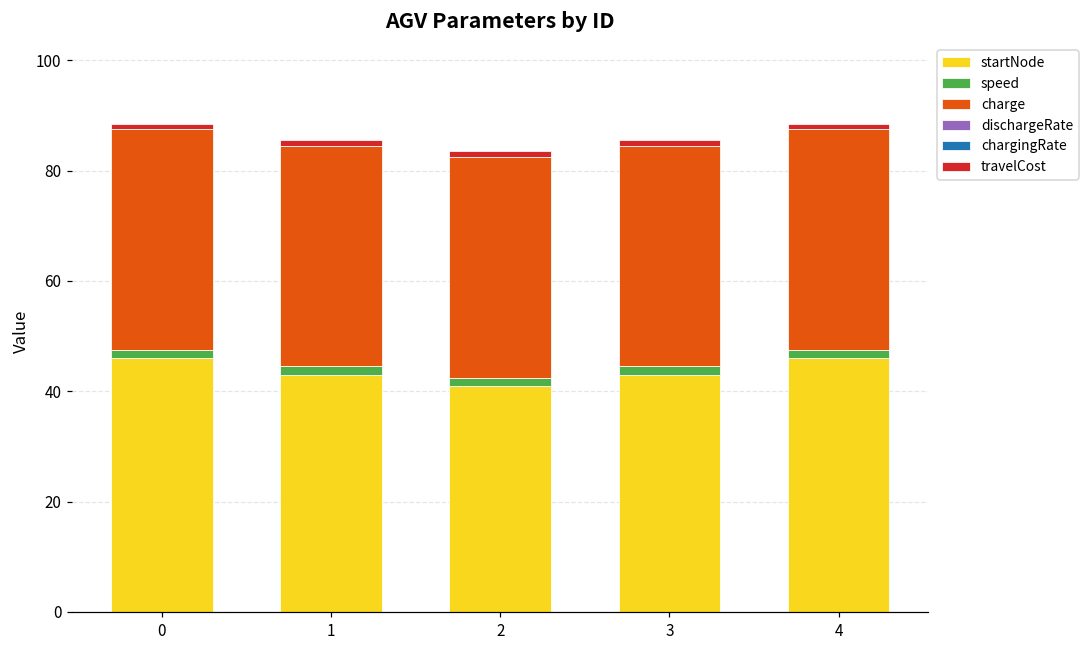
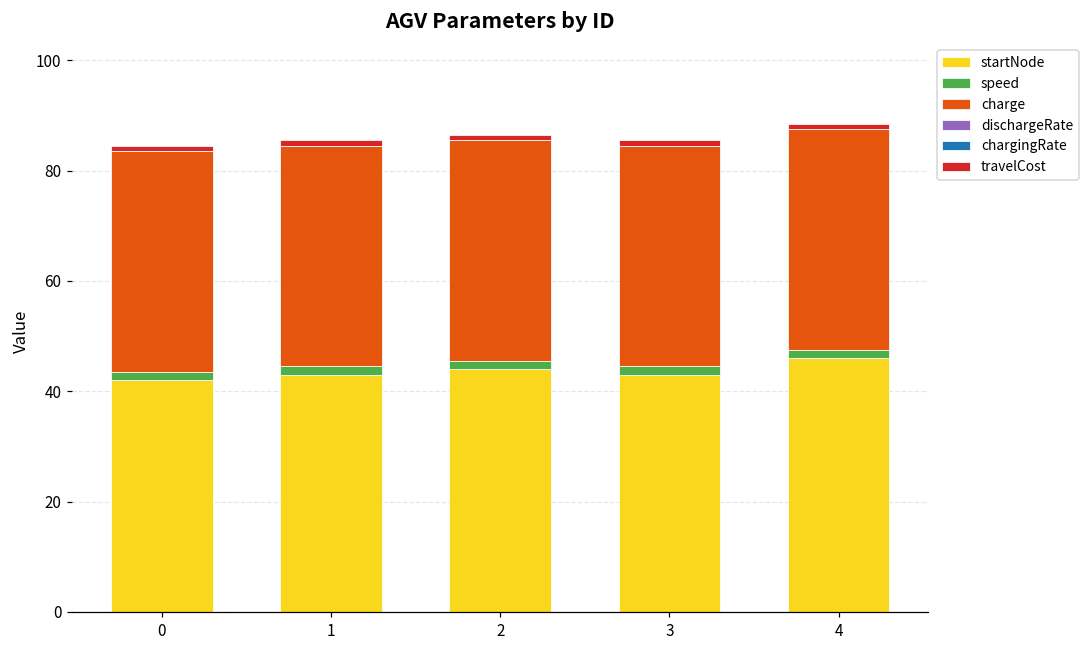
startNode, 0: 46 -> 42
startNode, 2: 41 -> 44
